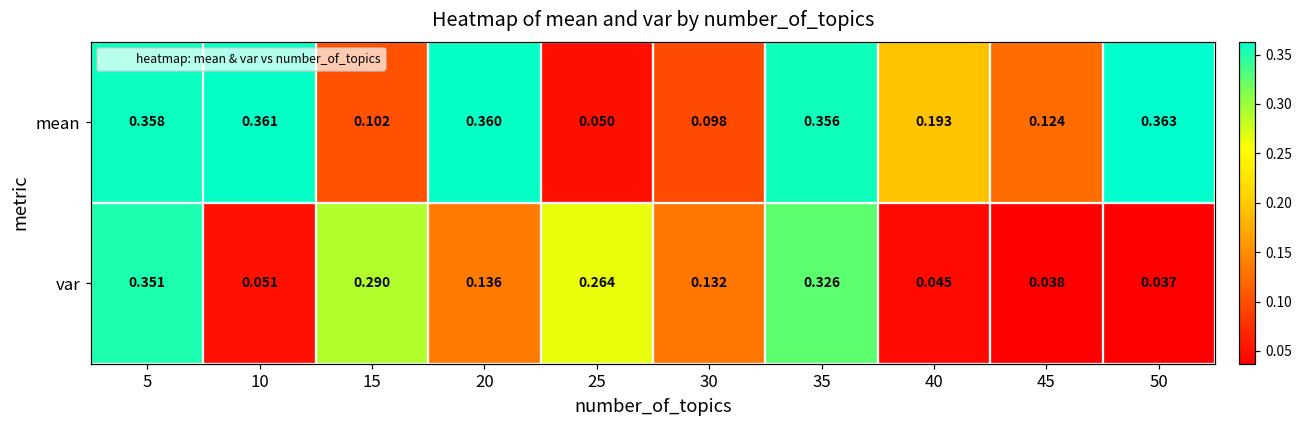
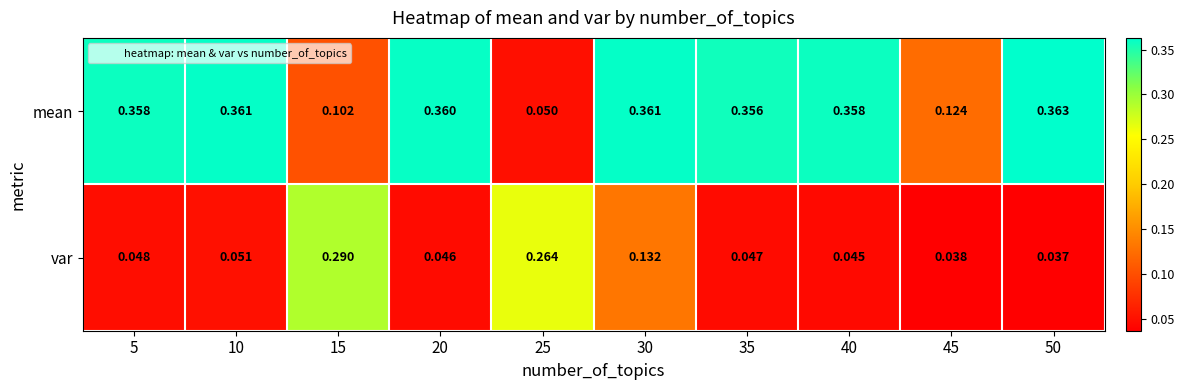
mean, 30: 0.098 -> 0.361
mean, 40: 0.193 -> 0.358
var, 5: 0.351 -> 0.048
var, 20: 0.136 -> 0.046
var, 35: 0.326 -> 0.047
